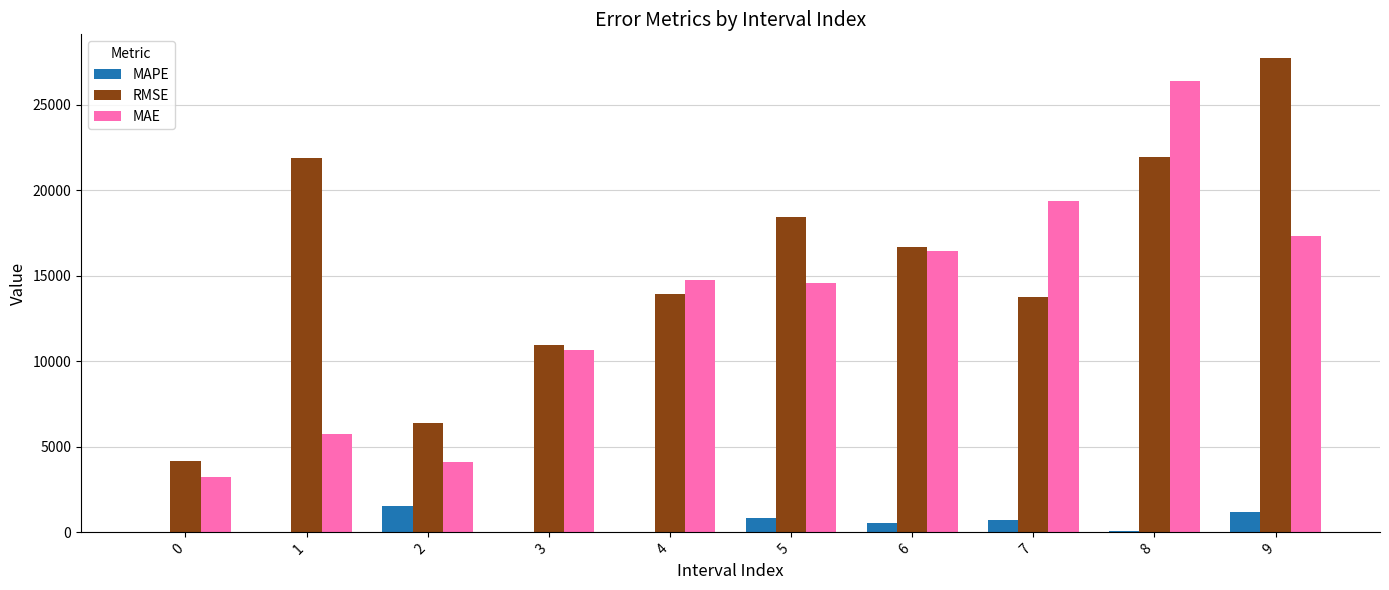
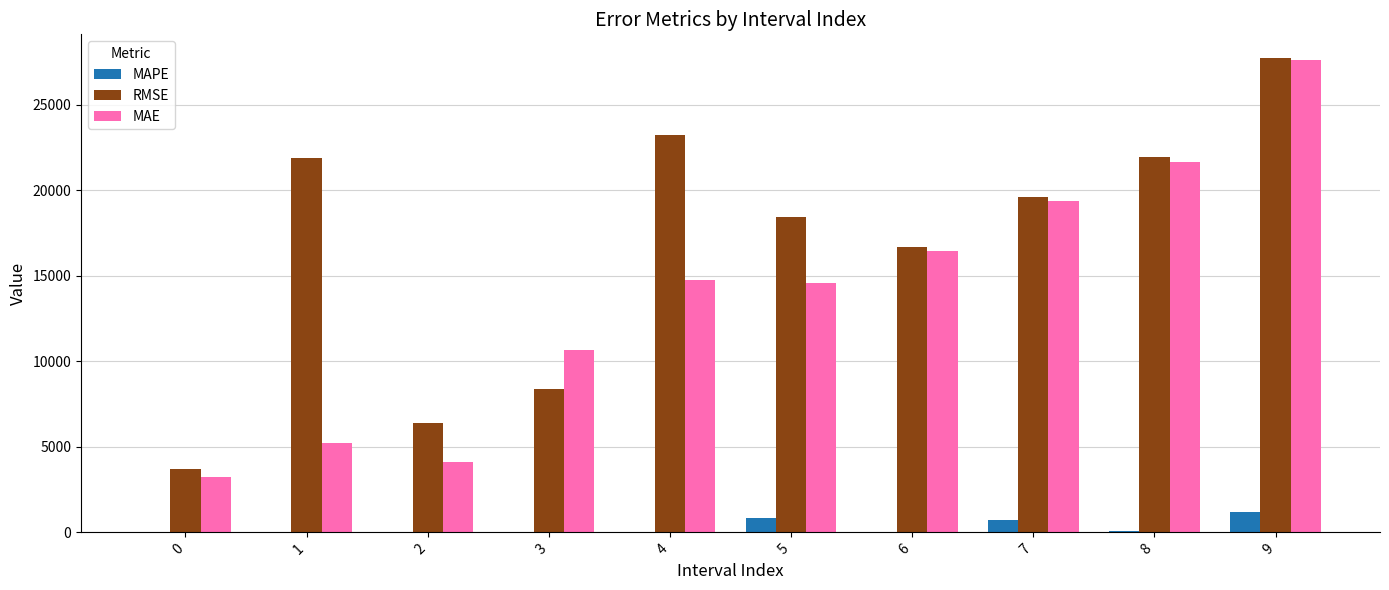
RMSE, 0: 4200 -> 3700
MAE, 1: 5700 -> 5200
MAPE, 2: 1500 -> 0
RMSE, 3: 10900 -> 8400
RMSE, 4: 13900 -> 23200
MAPE, 6: 600 -> 0
RMSE, 7: 13800 -> 19600
MAE, 8: 26400 -> 21600
MAE, 9: 17300 -> 27600
